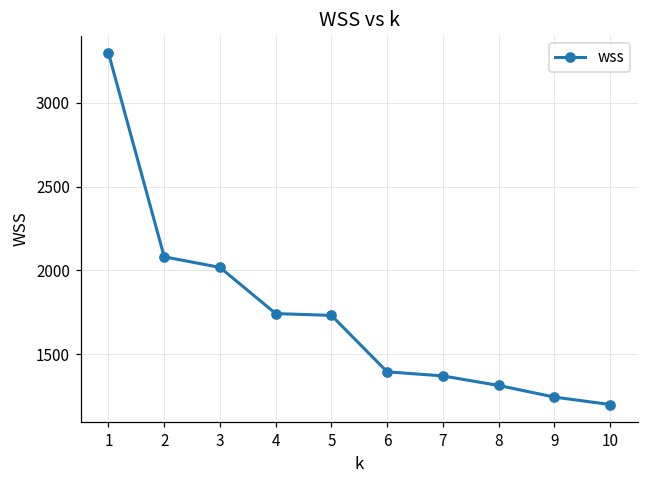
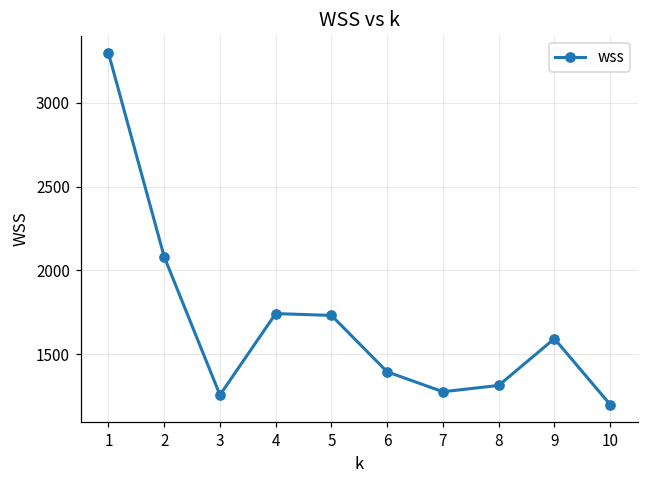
3: 2020 -> 1260
7: 1370 -> 1280
9: 1240 -> 1590
